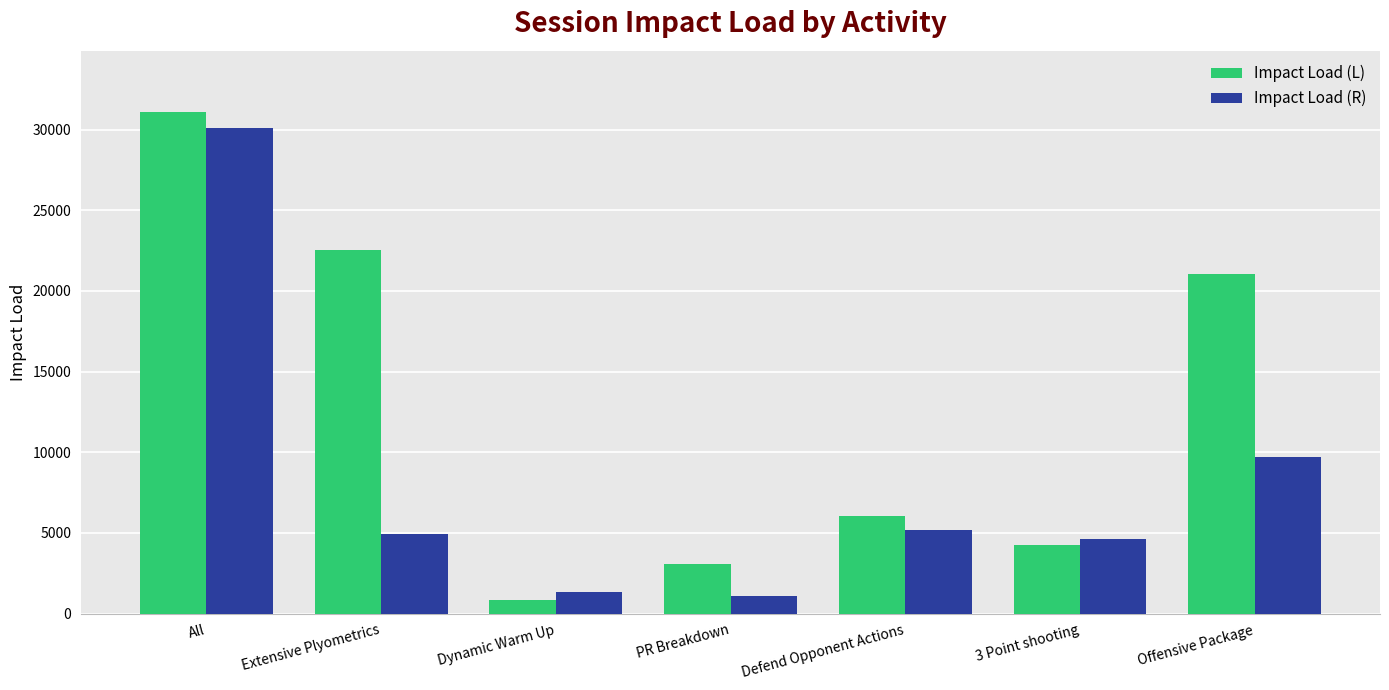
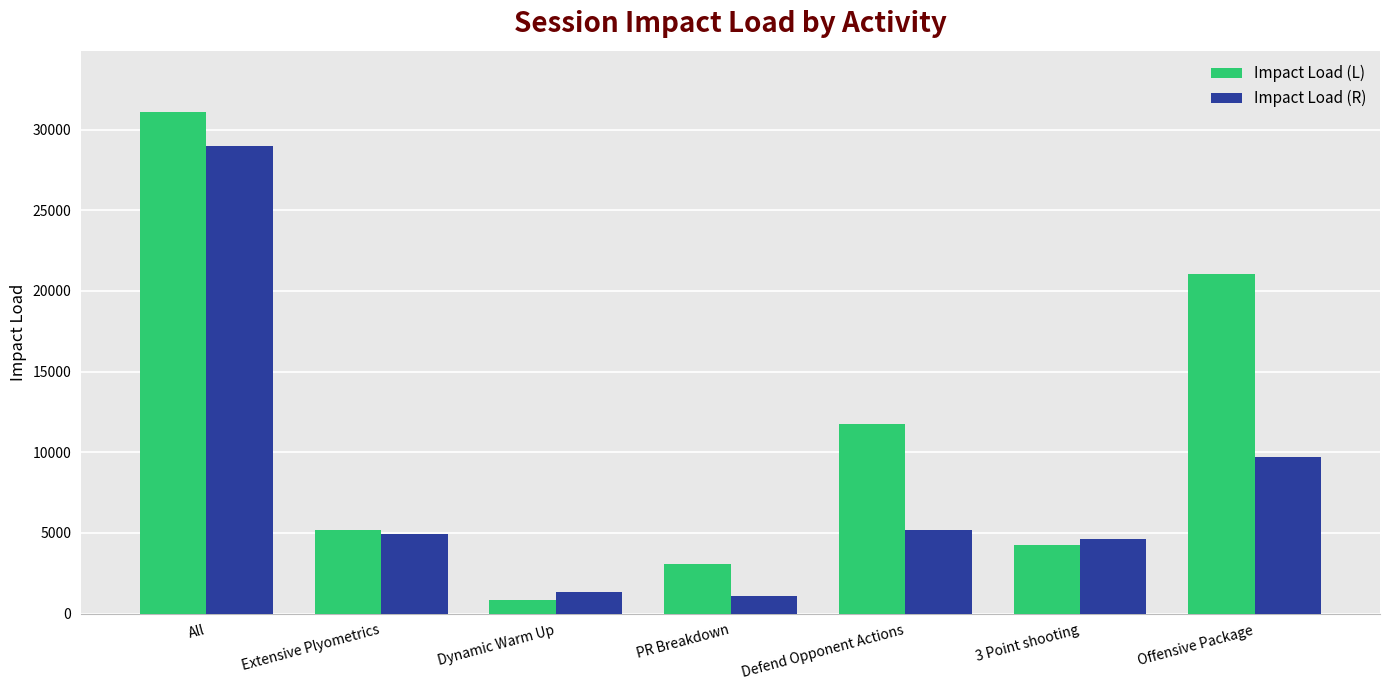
Impact Load (R), All: 30100 -> 29000
Impact Load (L), Extensive Plyometrics: 22500 -> 5200
Impact Load (L), Defend Opponent Actions: 6100 -> 11800
